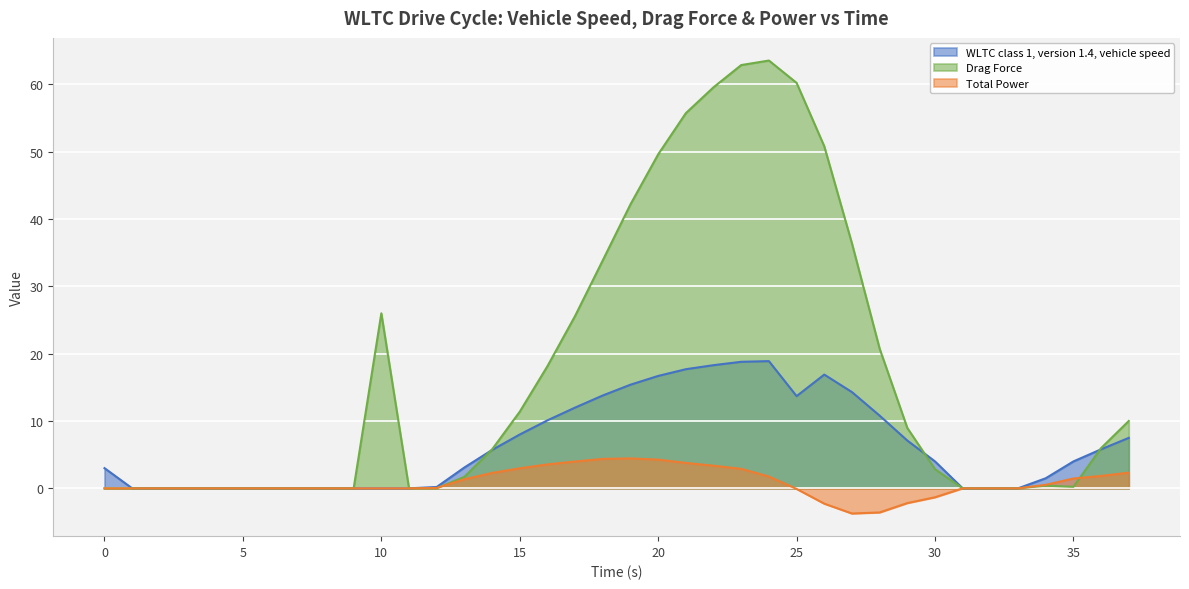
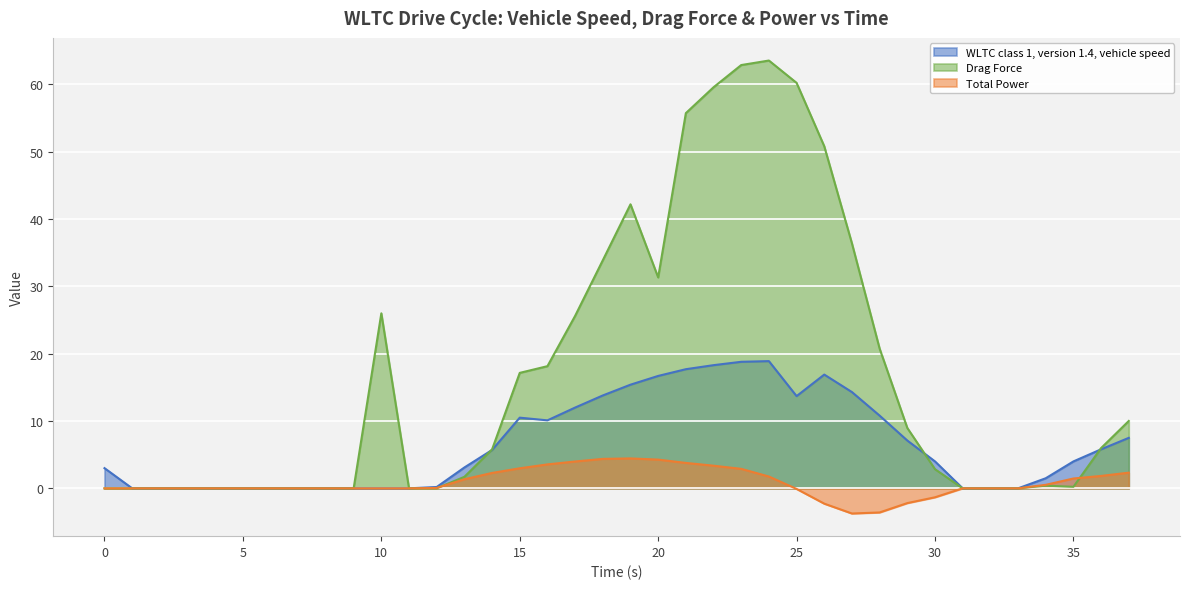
WLTC class 1, version 1.4, vehicle speed, 15: 8 -> 11
Drag Force, 15: 11 -> 17
Drag Force, 20: 50 -> 31
